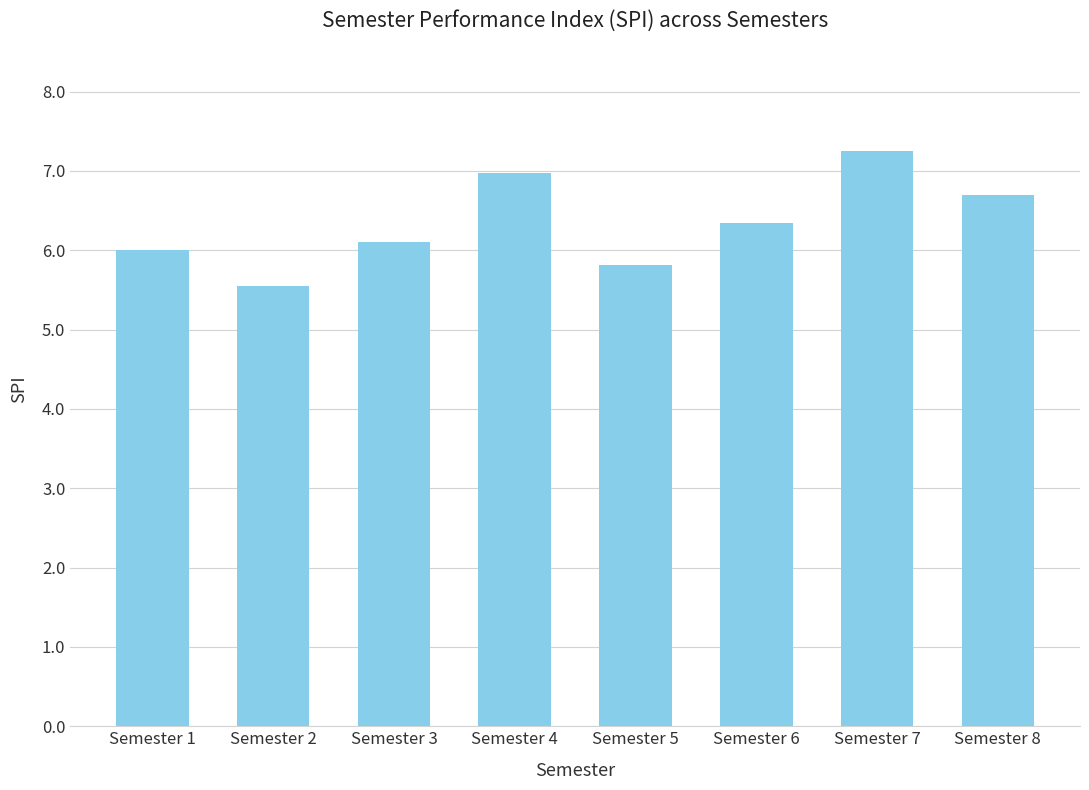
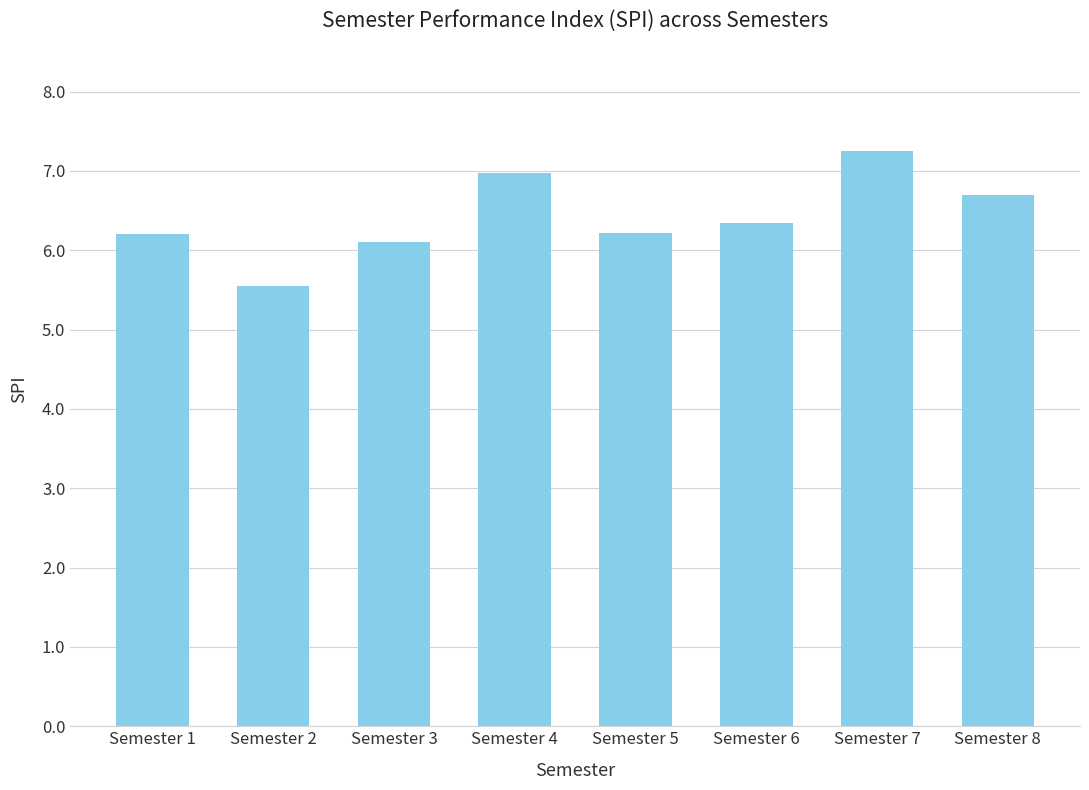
Semester 1: 6.0 -> 6.2
Semester 5: 5.8 -> 6.2
